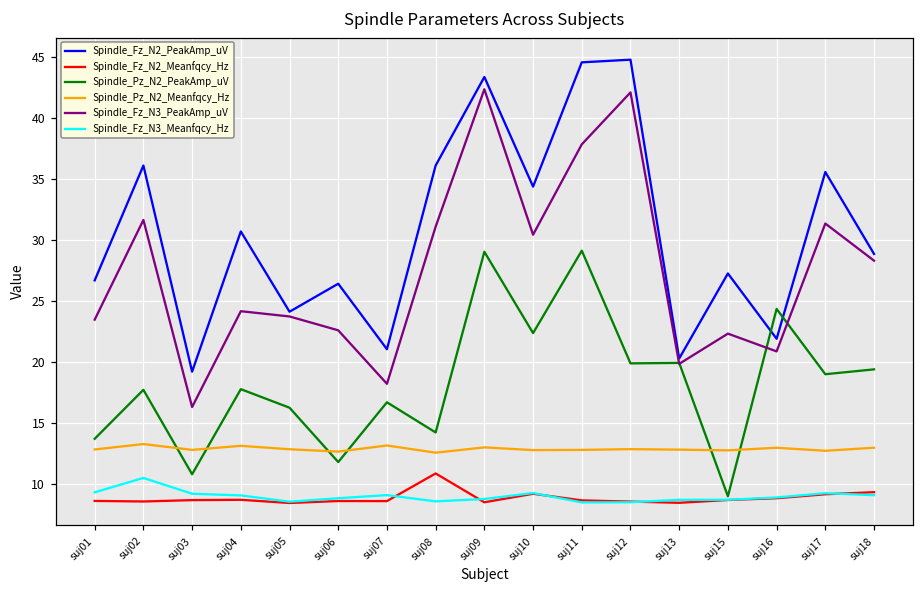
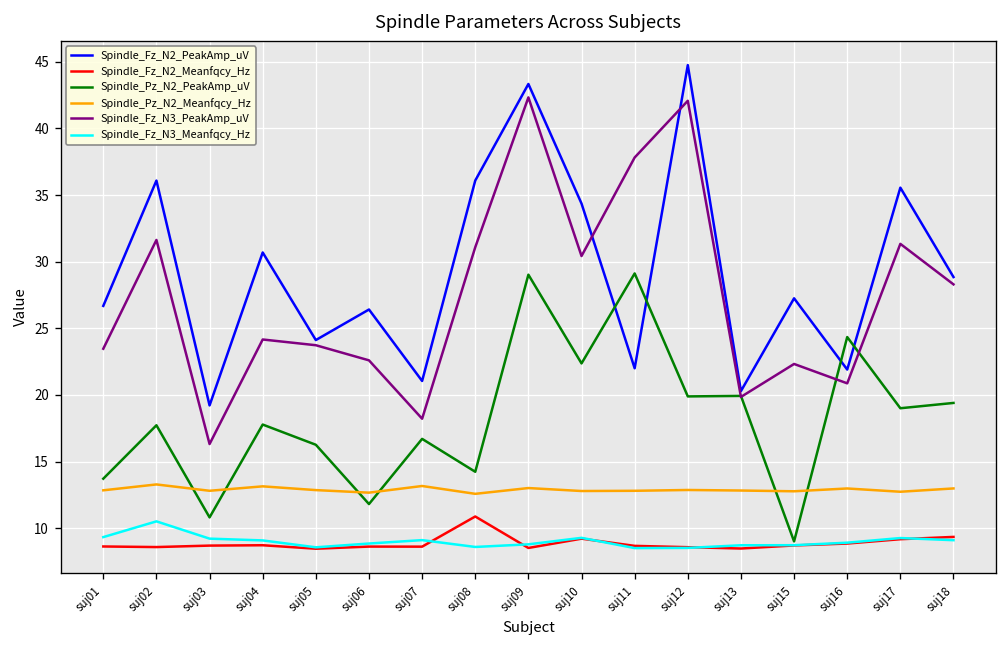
Spindle_Fz_N2_PeakAmp_uV, suj11: 44.5 -> 22.0
